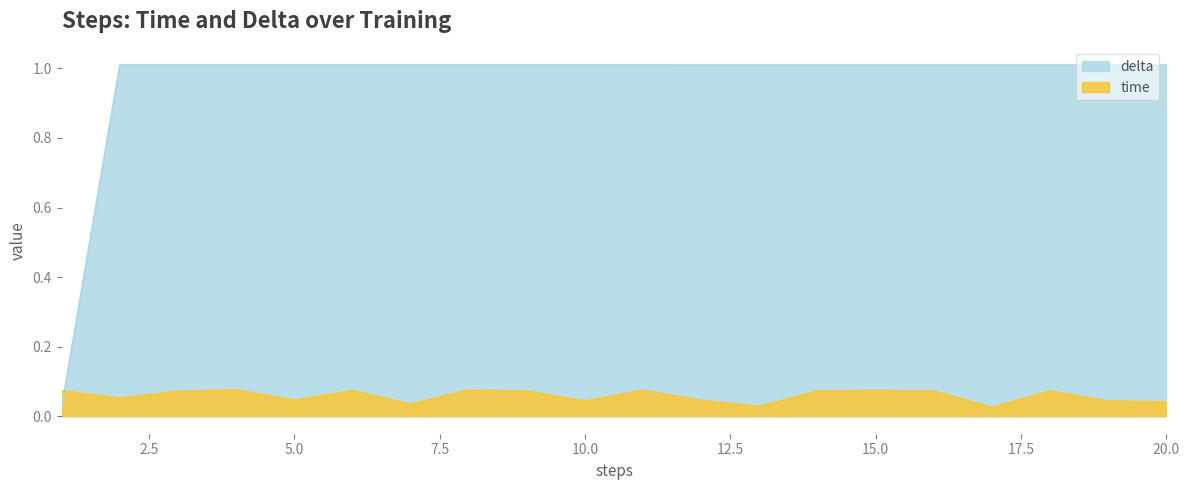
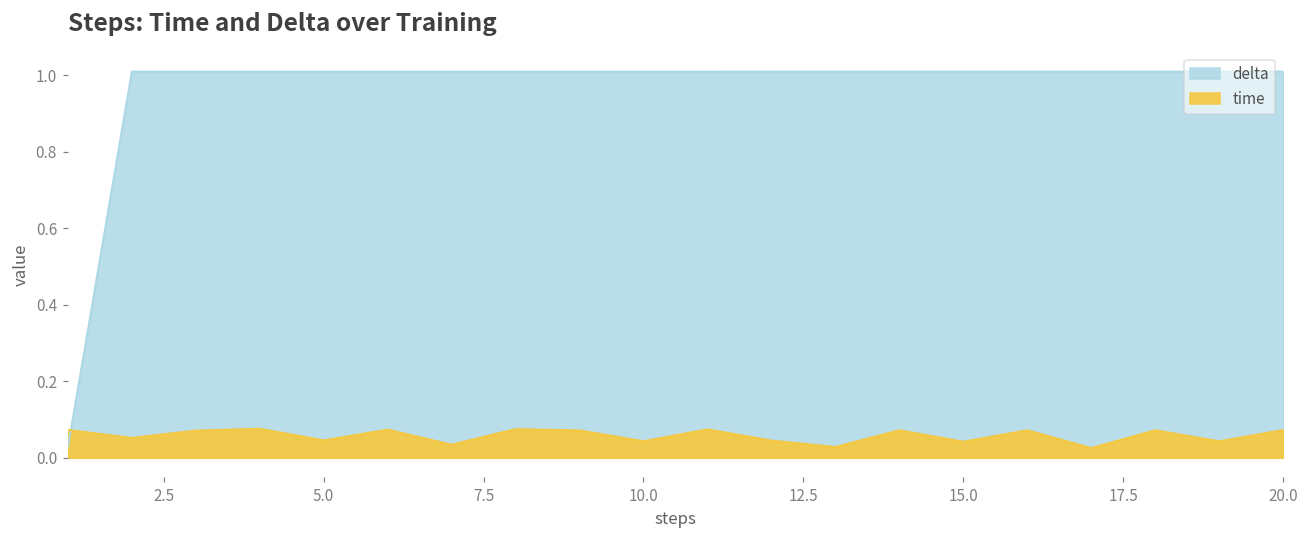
time, 15.0: 0.07 -> 0.04
time, 20.0: 0.04 -> 0.07
